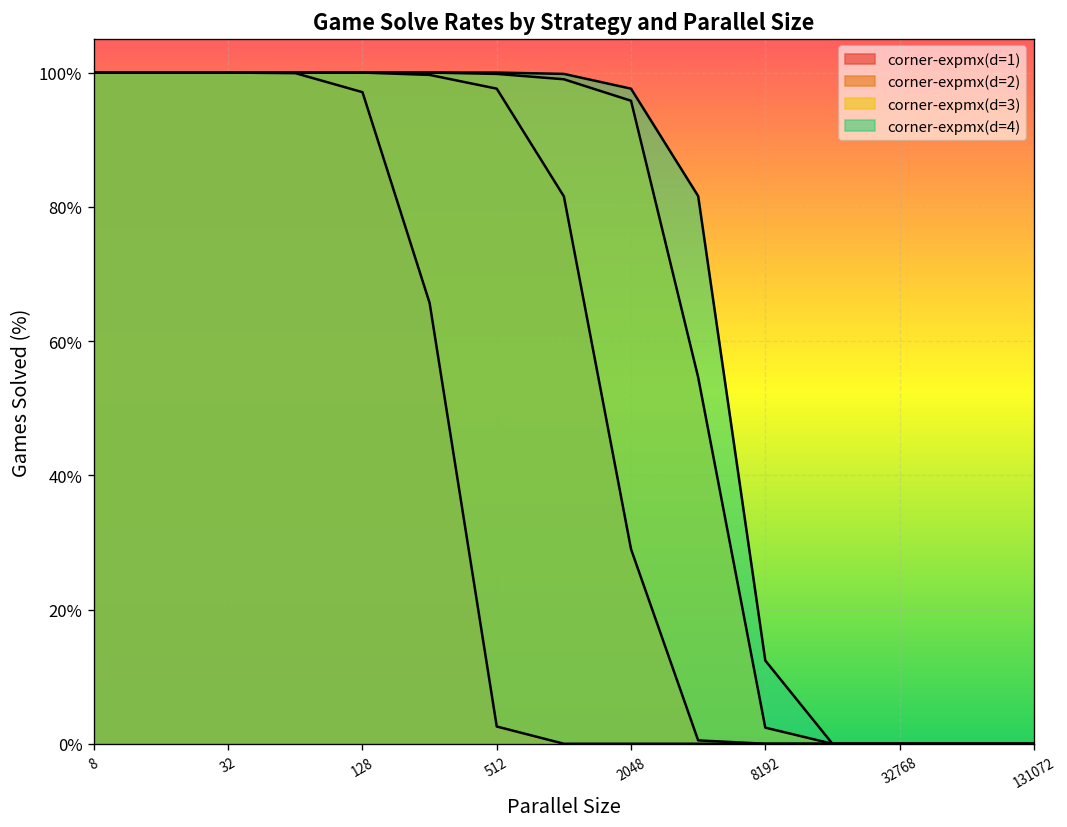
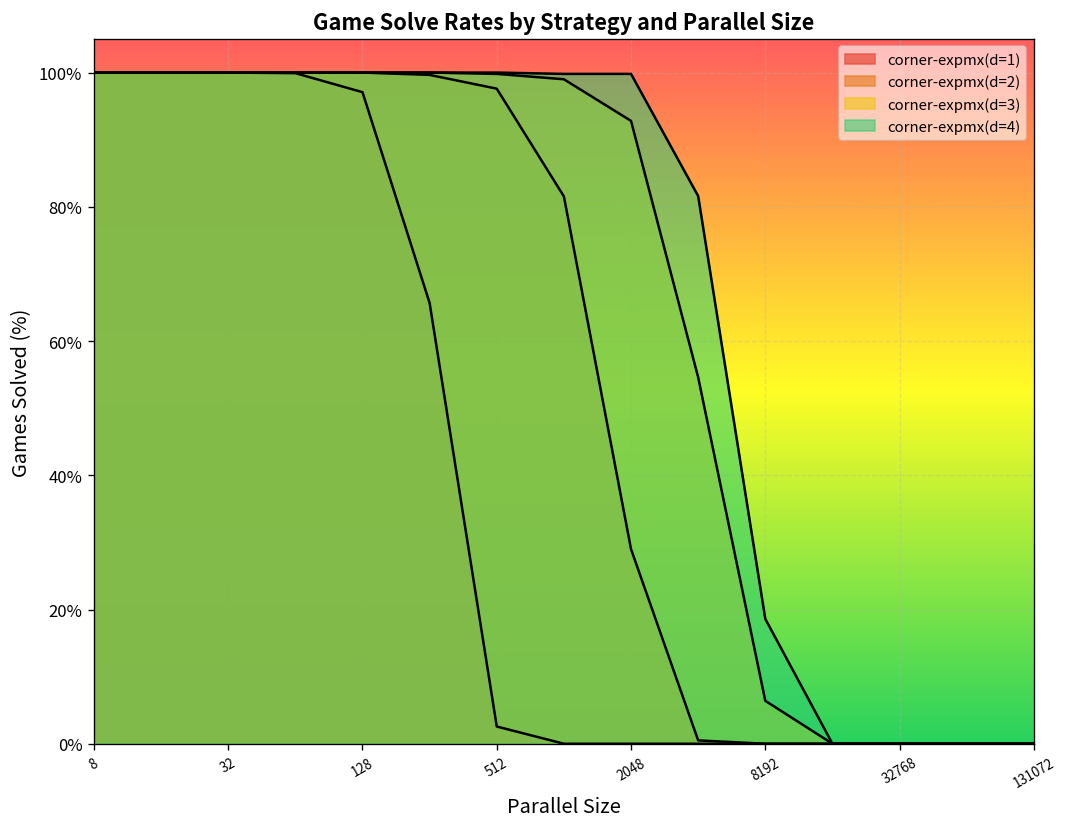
corner-expmx(d=3), 2048: 96% -> 93%
corner-expmx(d=4), 2048: 98% -> 100%
corner-expmx(d=3), 8192: 2% -> 6%
corner-expmx(d=4), 8192: 12% -> 19%
